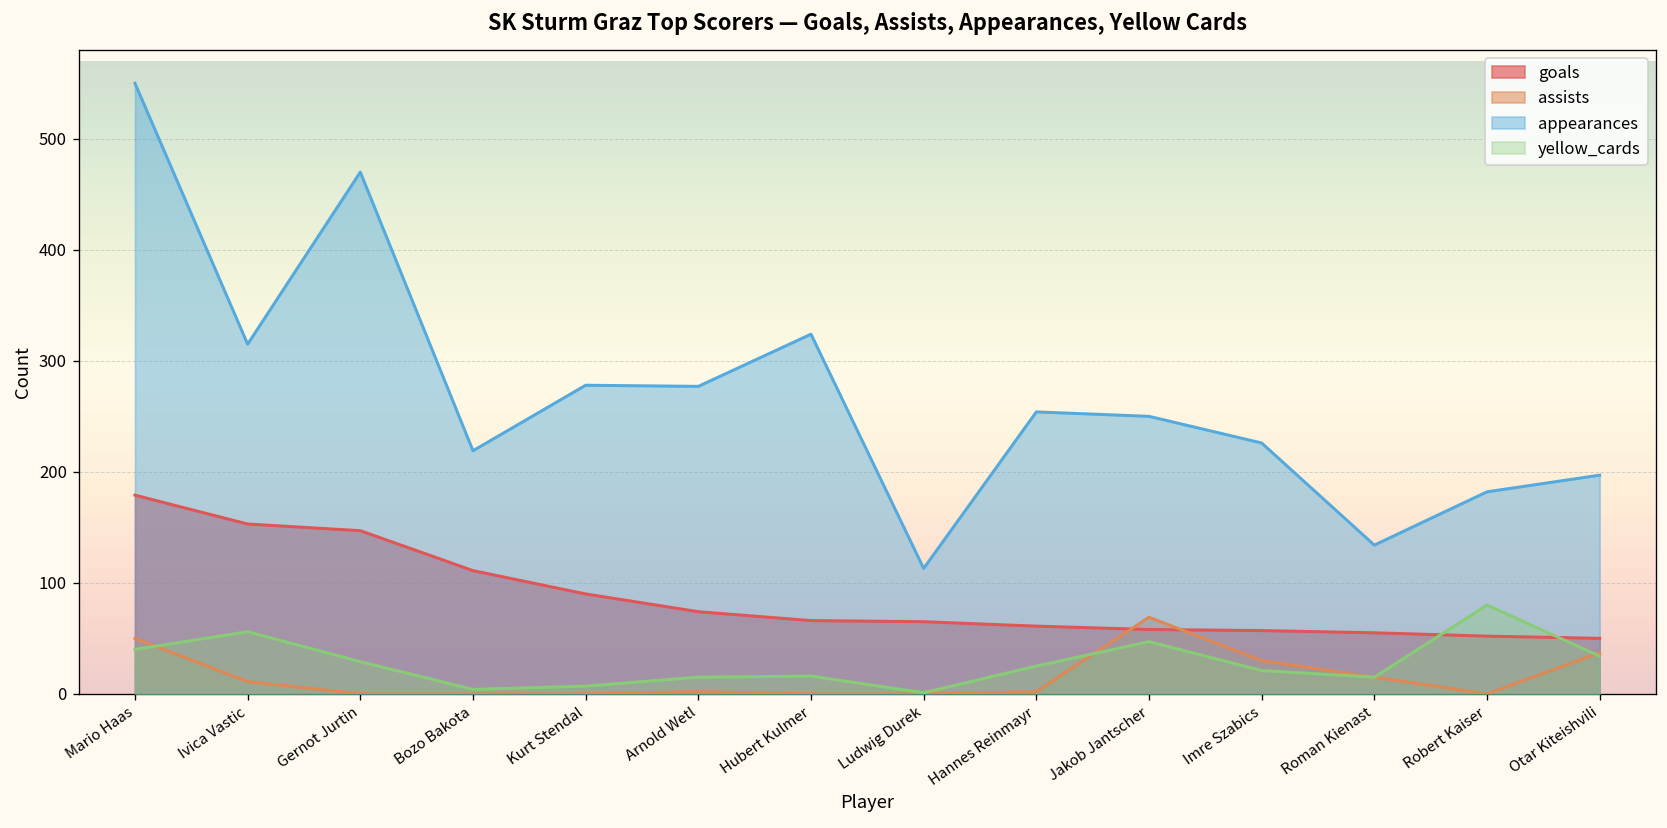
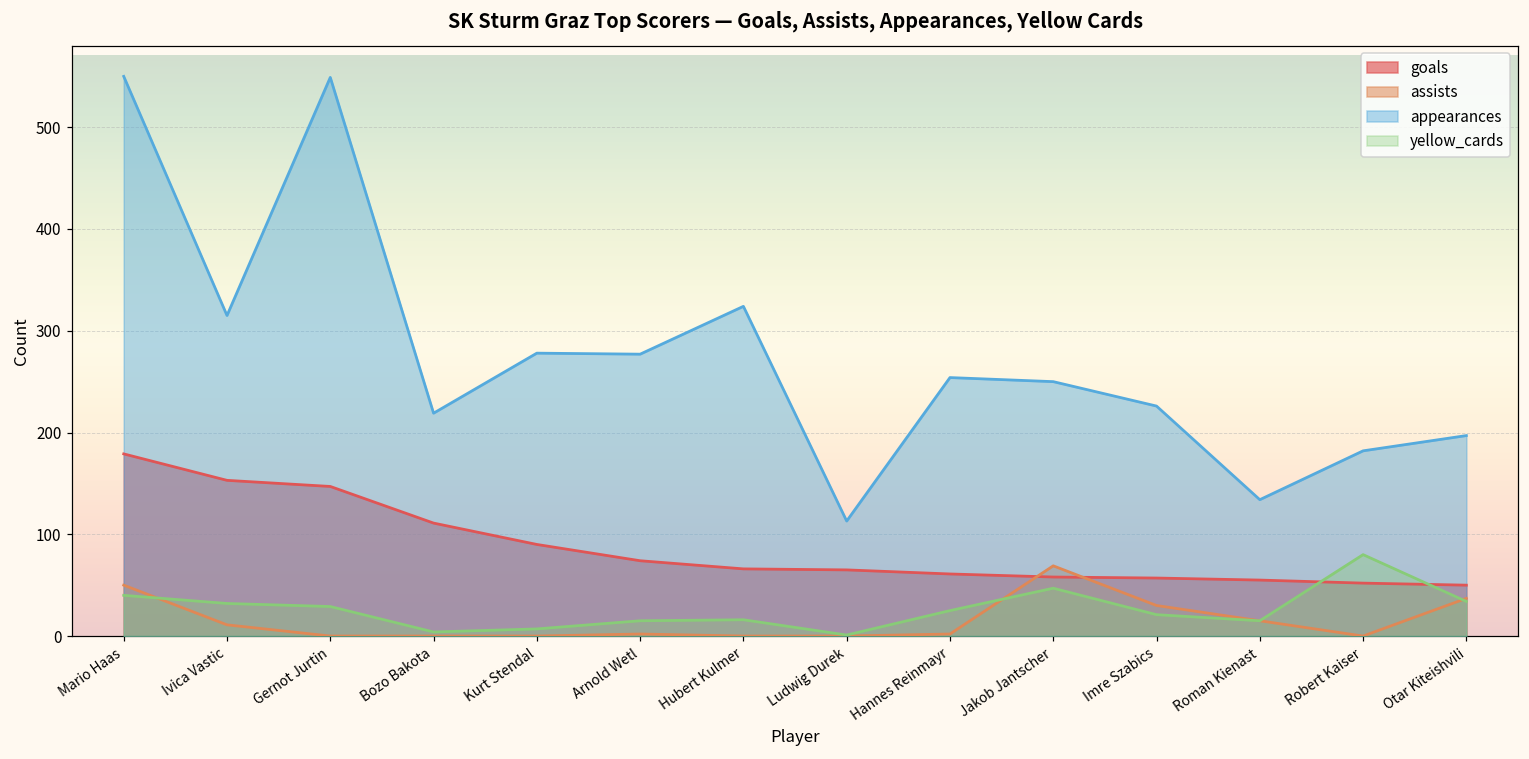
yellow_cards, Ivica Vastic: 60 -> 30
appearances, Gernot Jurtin: 470 -> 550
